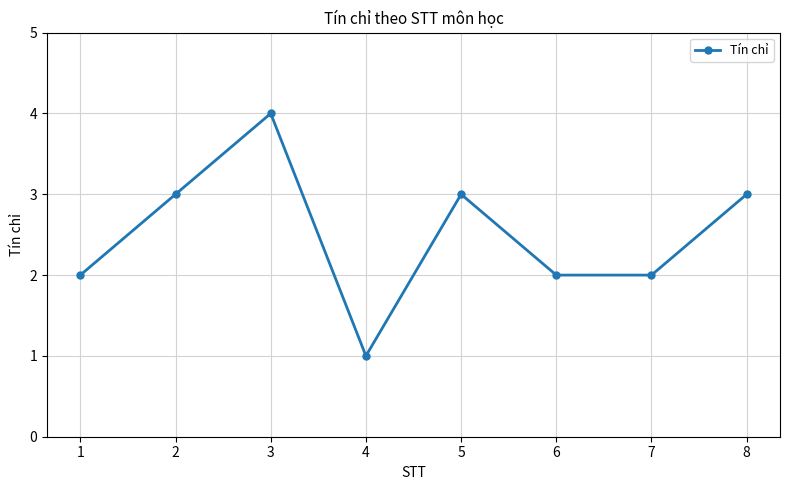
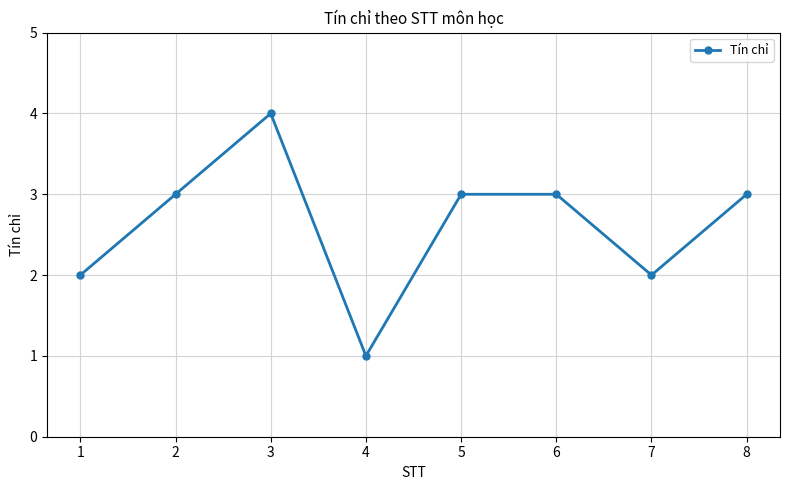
6: 2 -> 3
